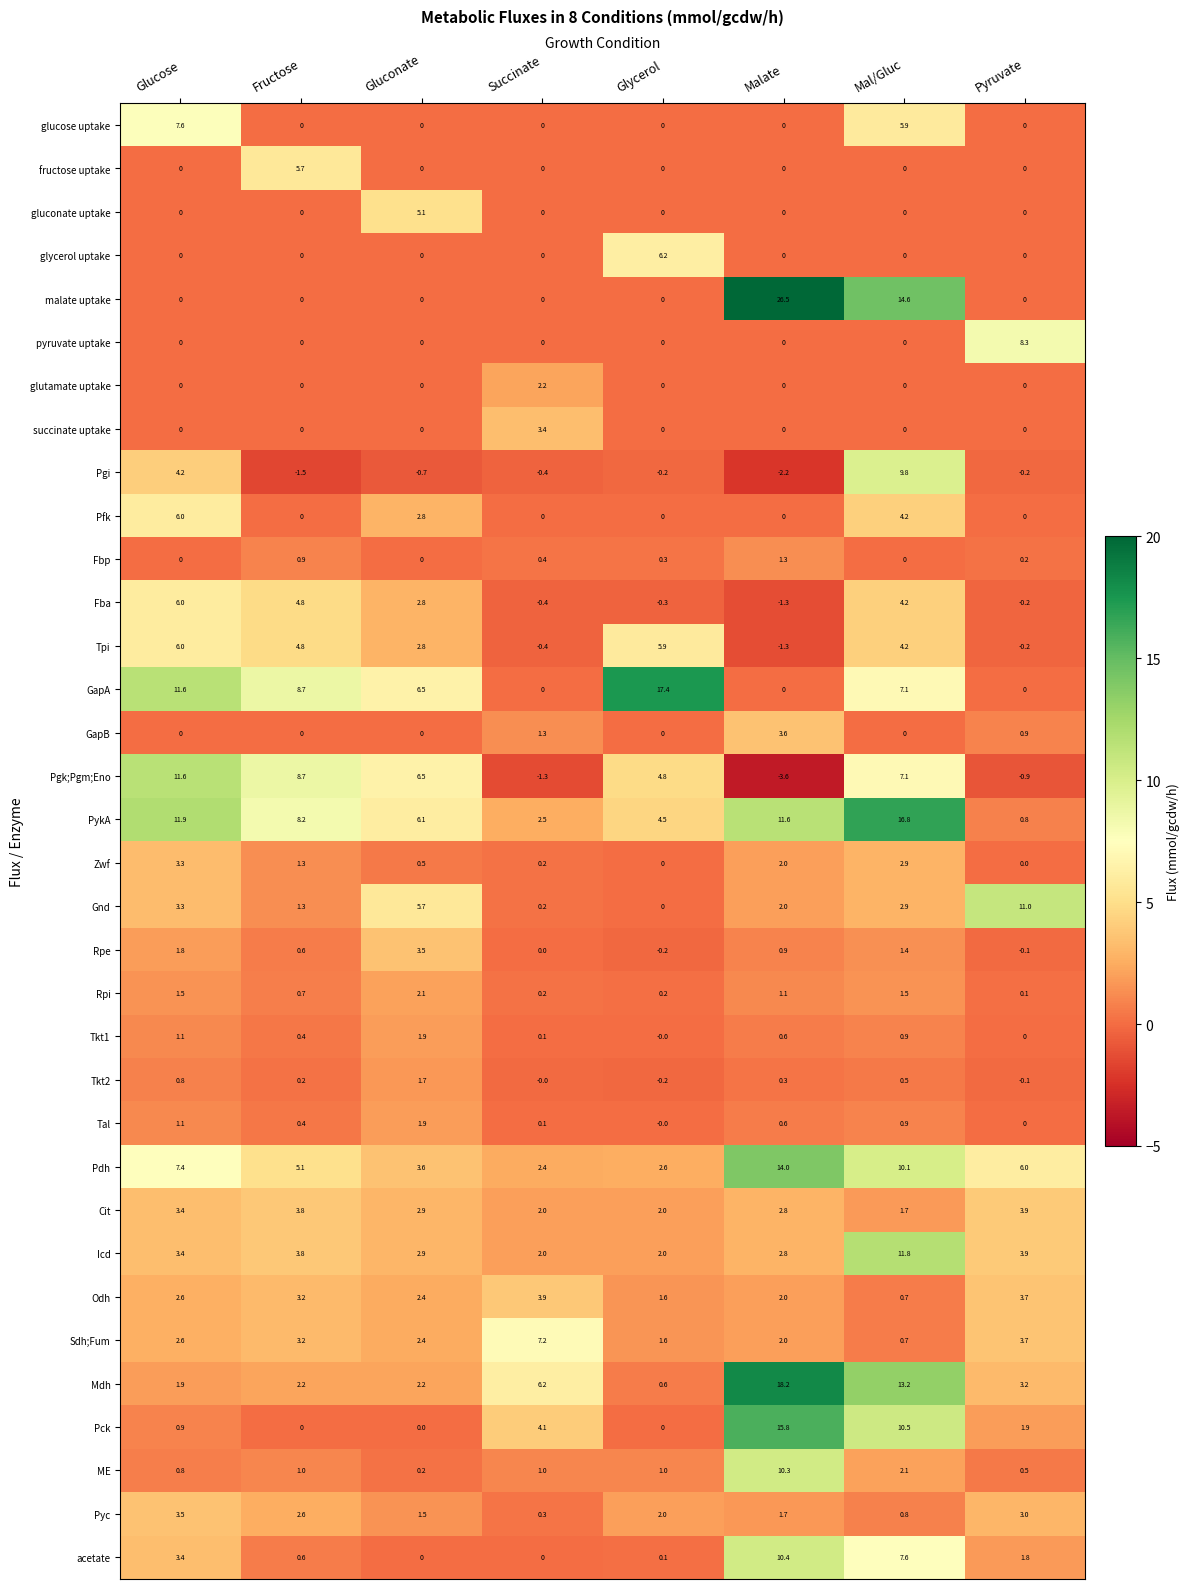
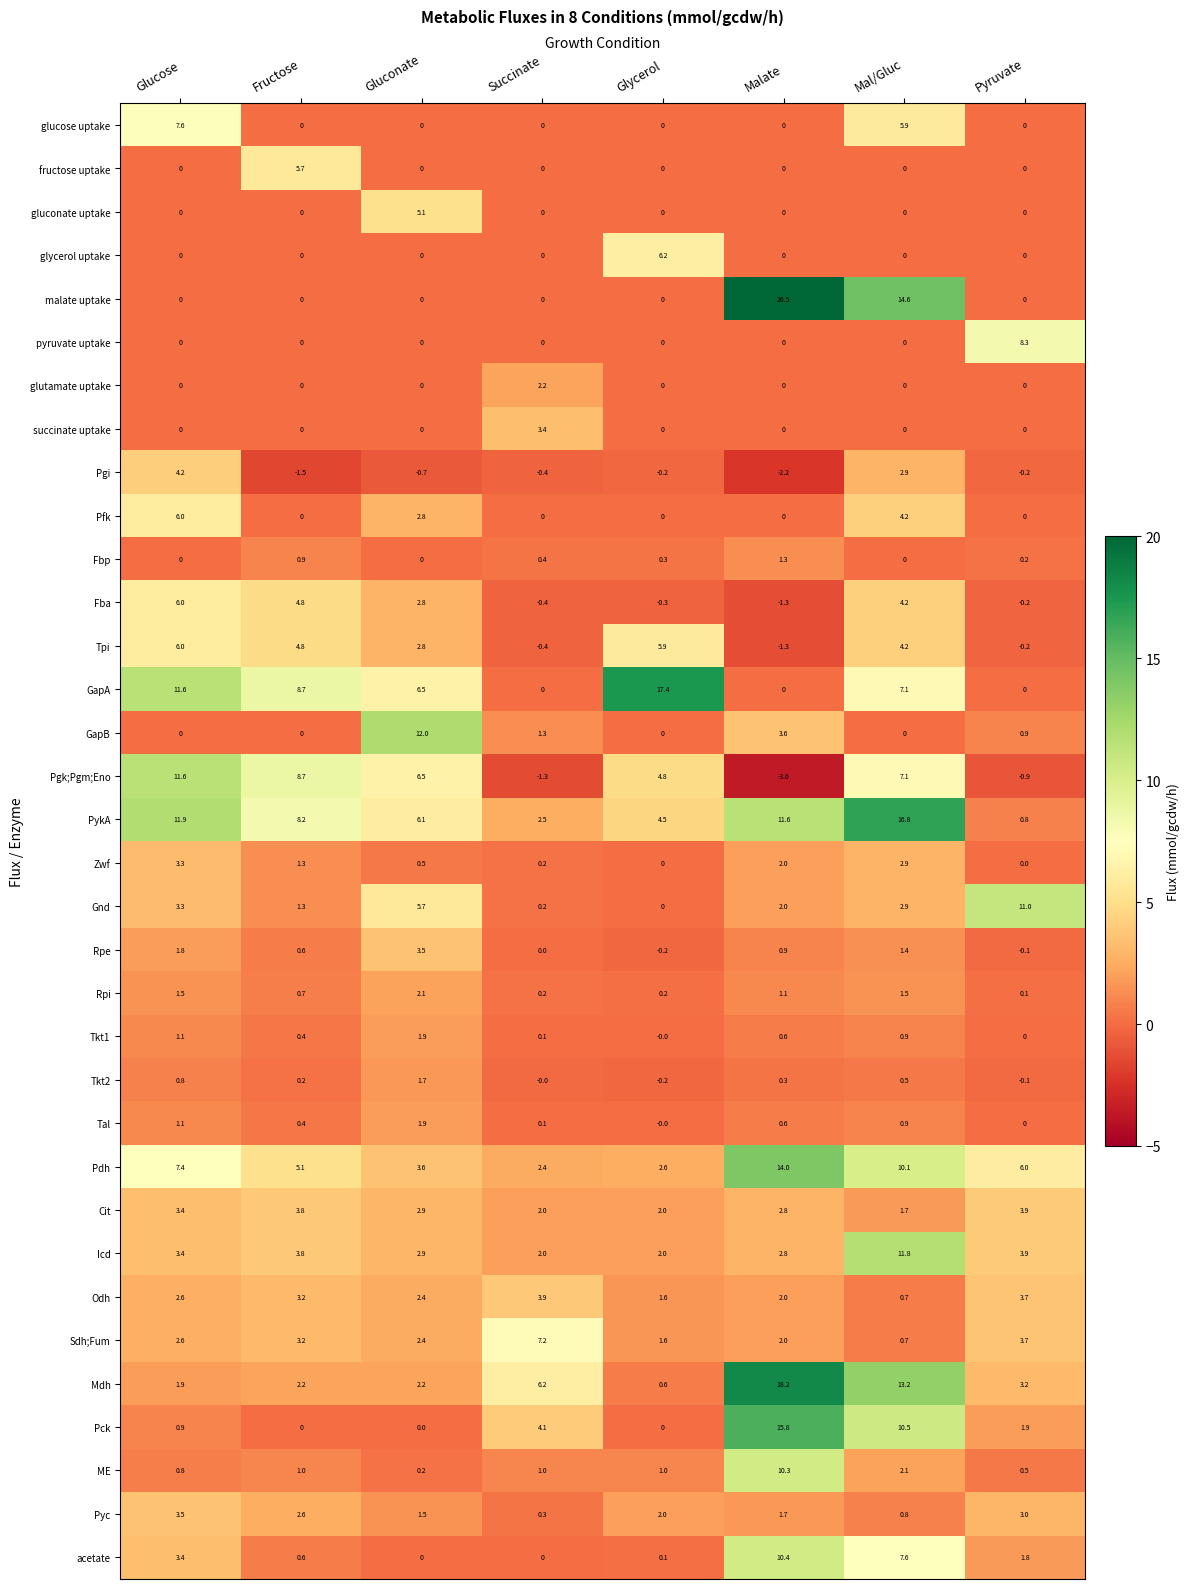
Pgi, Mal/Gluc: 9.8 -> 2.9
GapB, Gluconate: 0 -> 12.0
